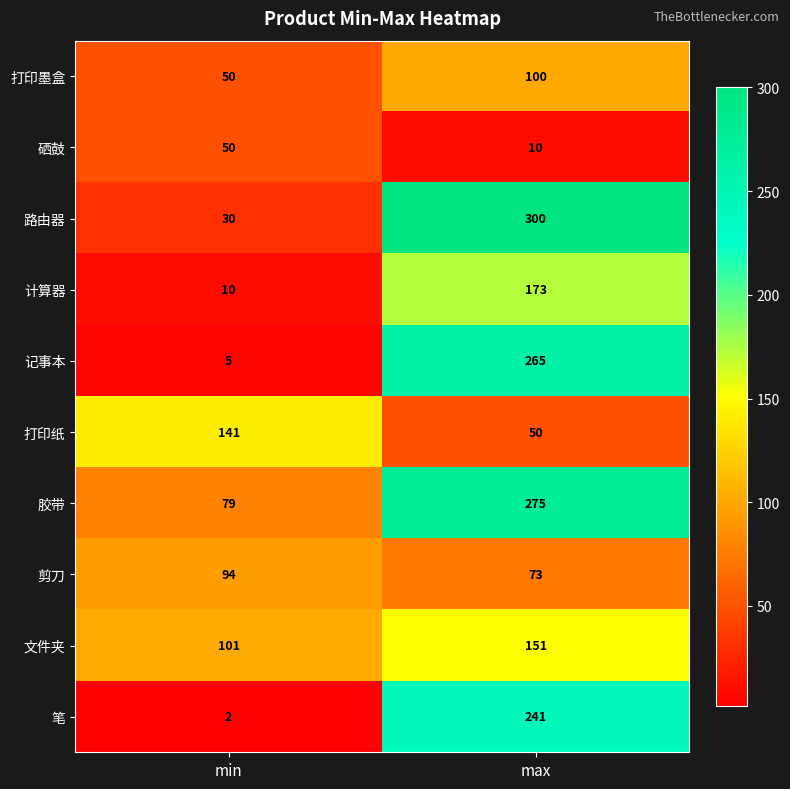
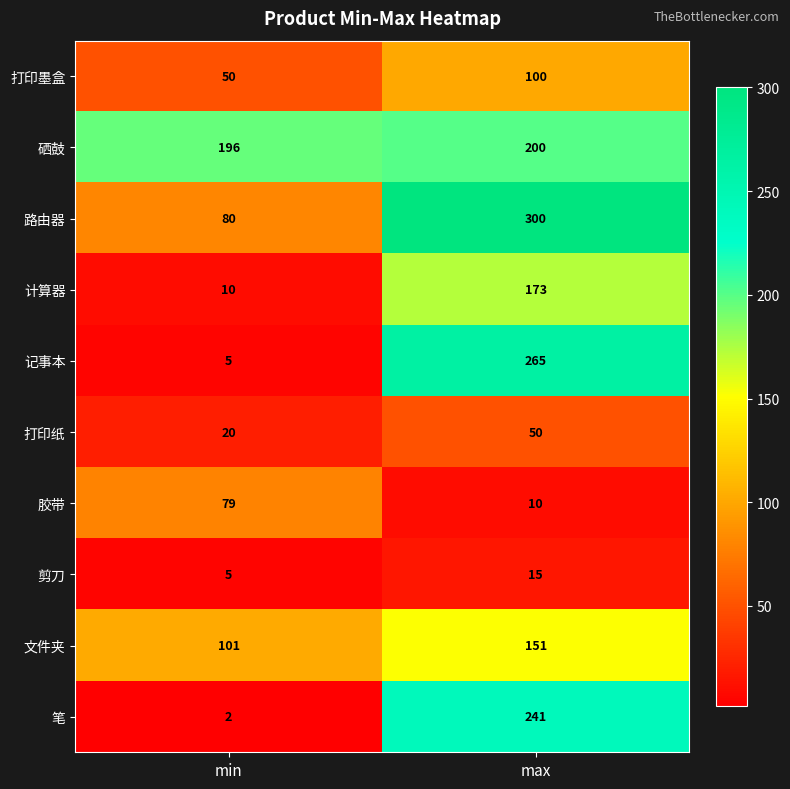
硒鼓, min: 50 -> 196
硒鼓, max: 10 -> 200
路由器, min: 30 -> 80
打印纸, min: 141 -> 20
胶带, max: 275 -> 10
剪刀, min: 94 -> 5
剪刀, max: 73 -> 15
